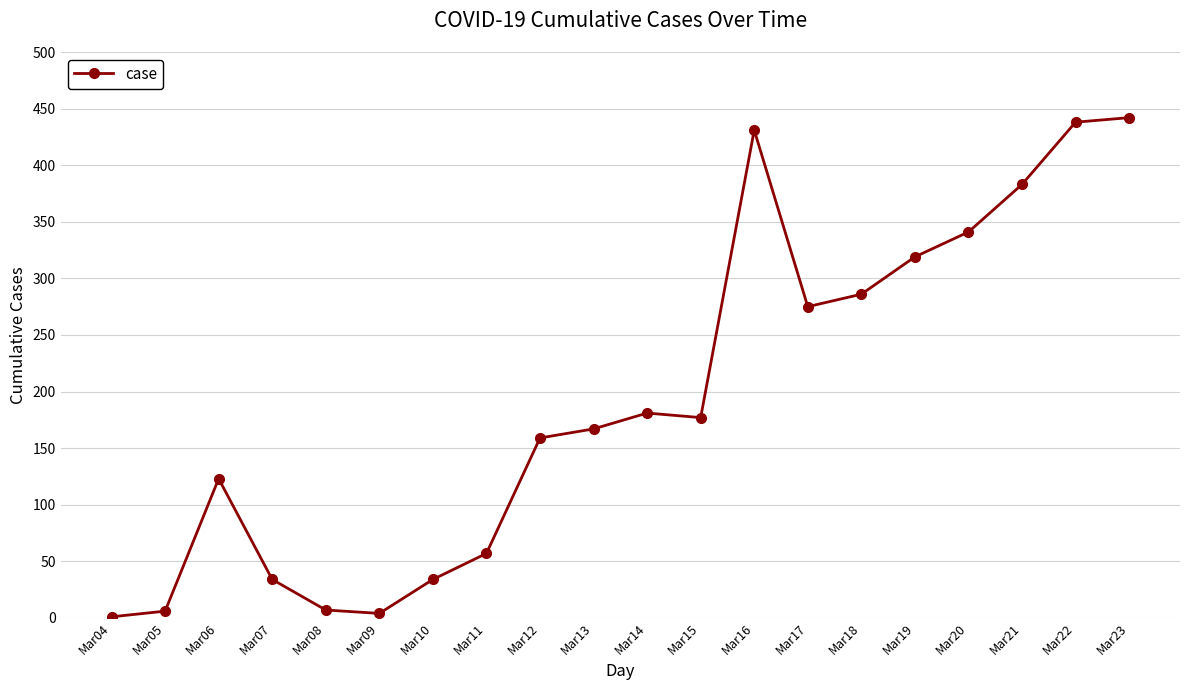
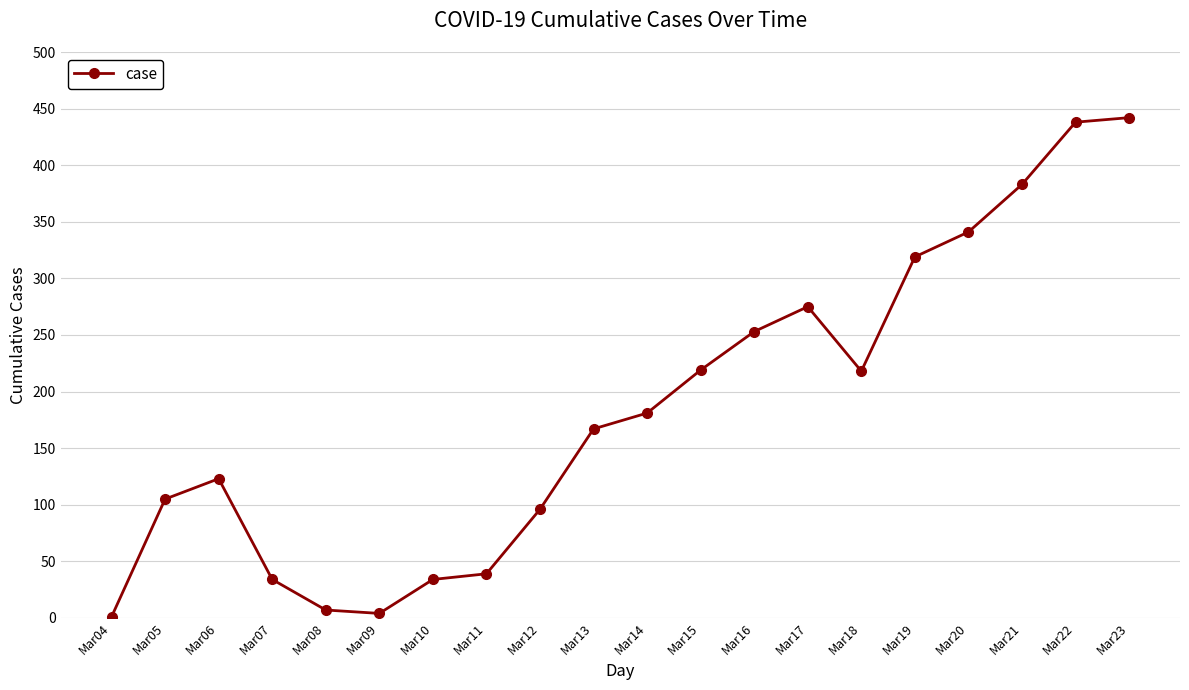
Mar05: 6 -> 105
Mar11: 57 -> 39
Mar12: 159 -> 96
Mar15: 177 -> 219
Mar16: 431 -> 253
Mar18: 286 -> 218
